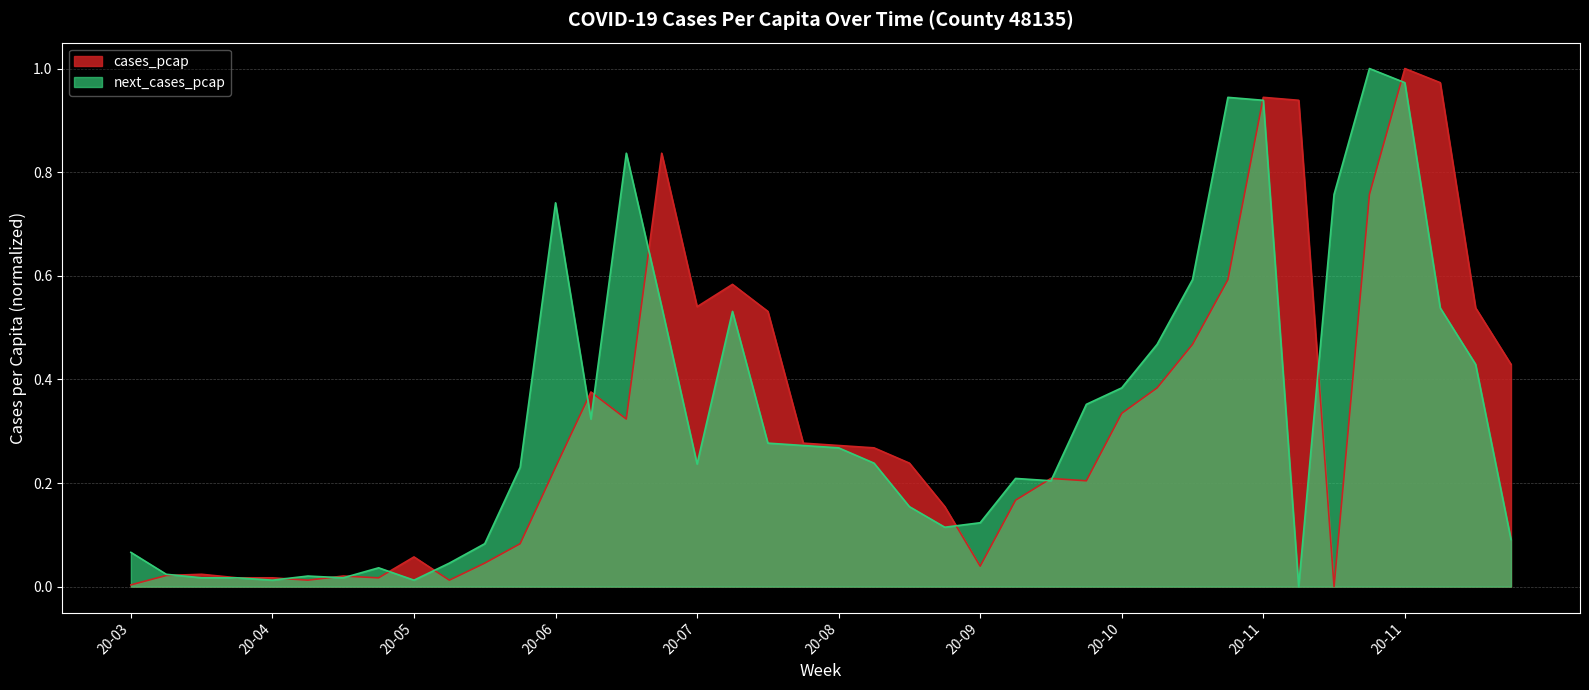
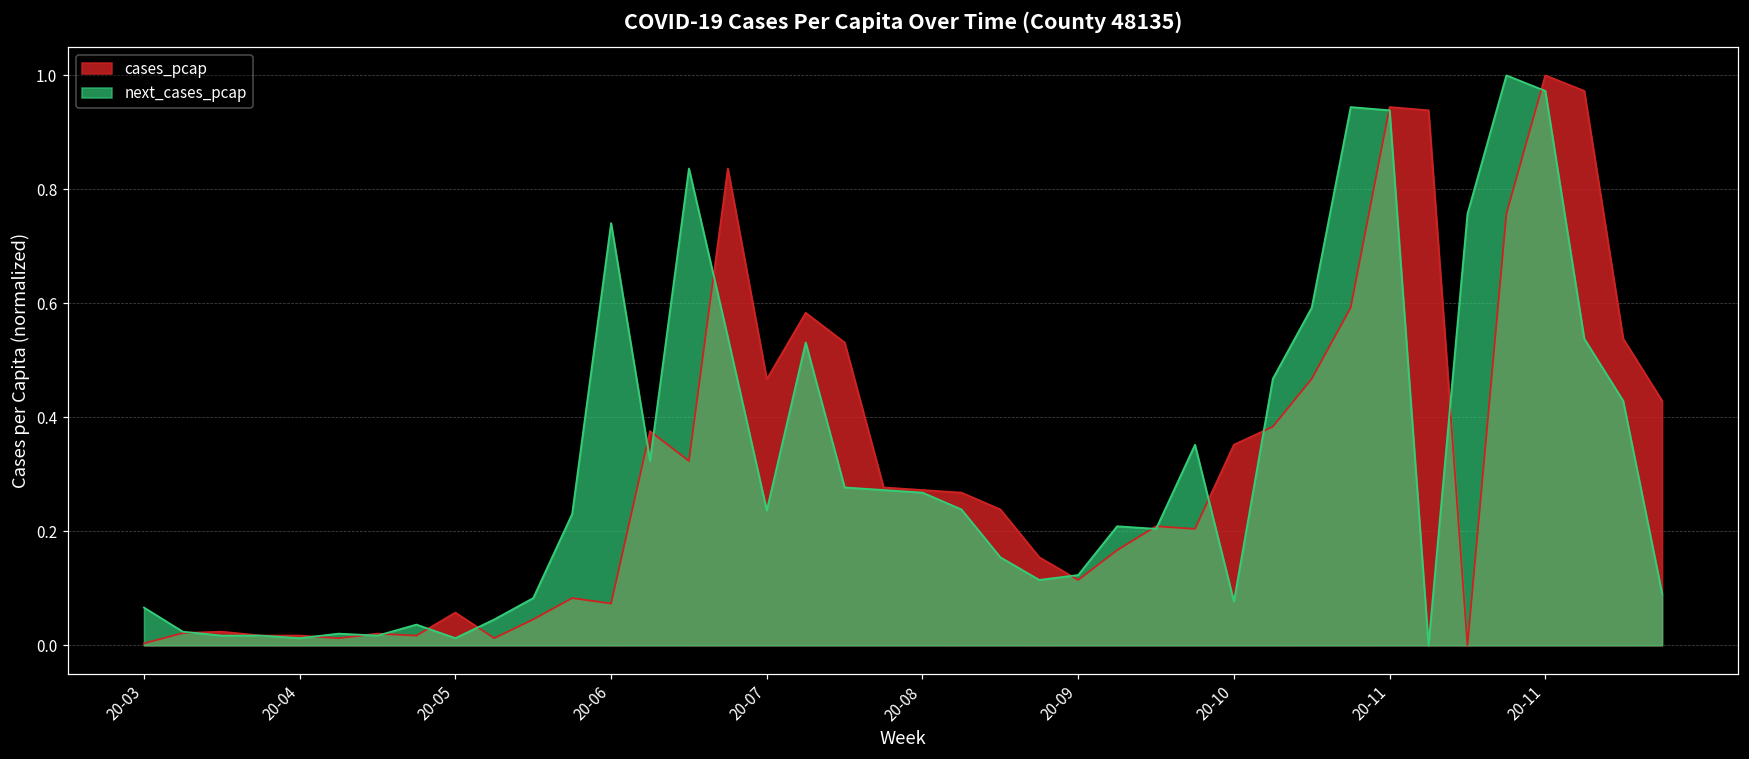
cases_pcap, 20-06: 0.23 -> 0.07
cases_pcap, 20-07: 0.54 -> 0.47
cases_pcap, 20-09: 0.04 -> 0.11
cases_pcap, 20-10: 0.33 -> 0.35
next_cases_pcap, 20-10: 0.38 -> 0.08
